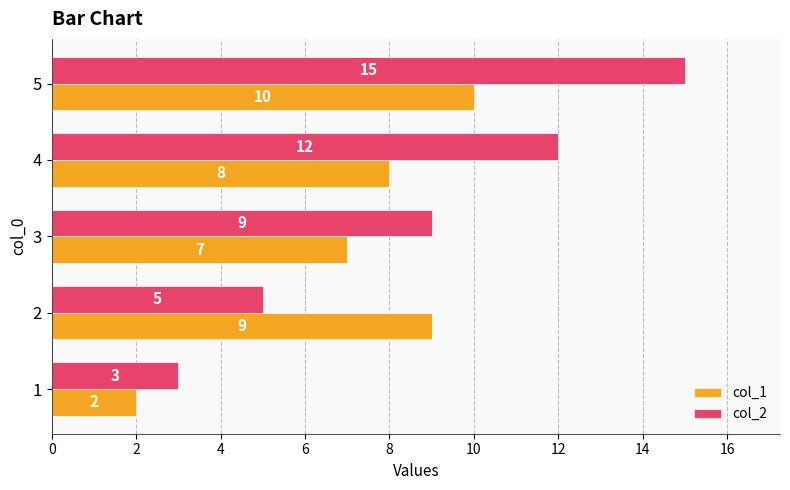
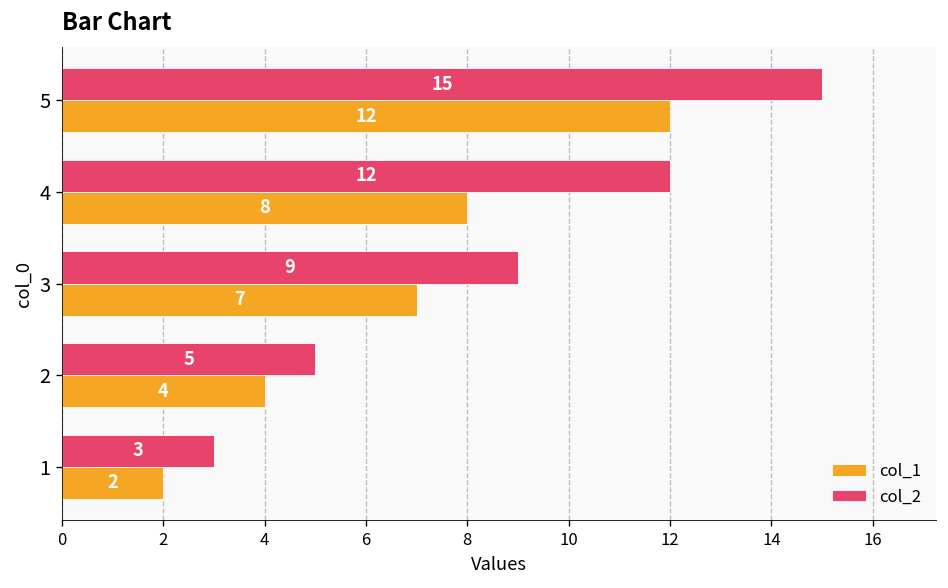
col_1, 5: 10 -> 12
col_1, 2: 9 -> 4
